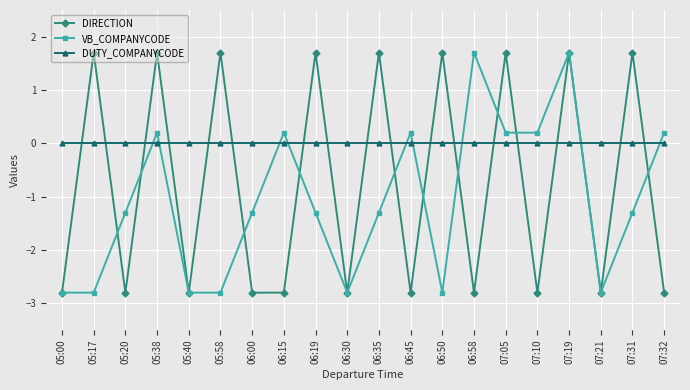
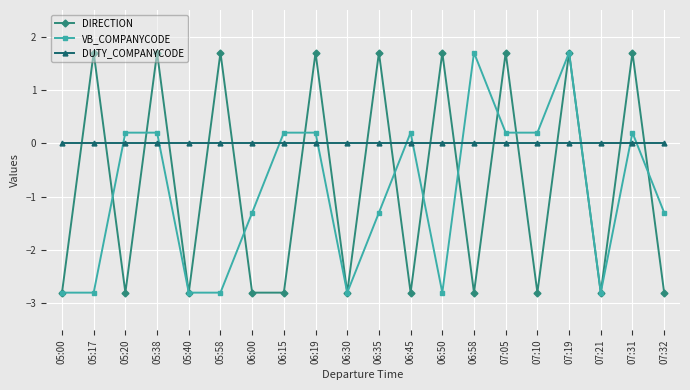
VB_COMPANYCODE, 05:20: -1.3 -> 0.2
VB_COMPANYCODE, 06:19: -1.3 -> 0.2
VB_COMPANYCODE, 07:31: -1.3 -> 0.2
VB_COMPANYCODE, 07:32: 0.2 -> -1.3
